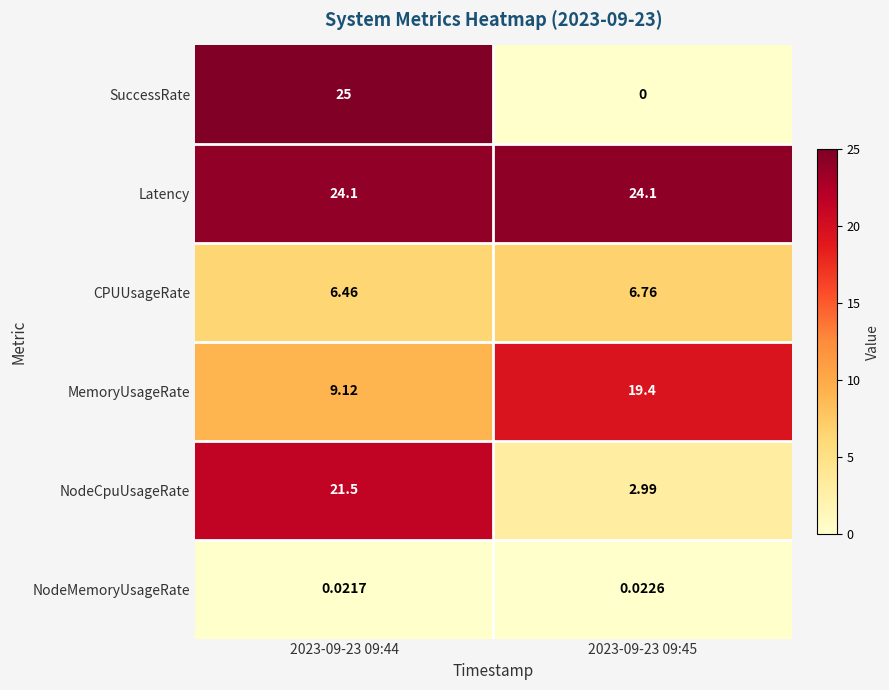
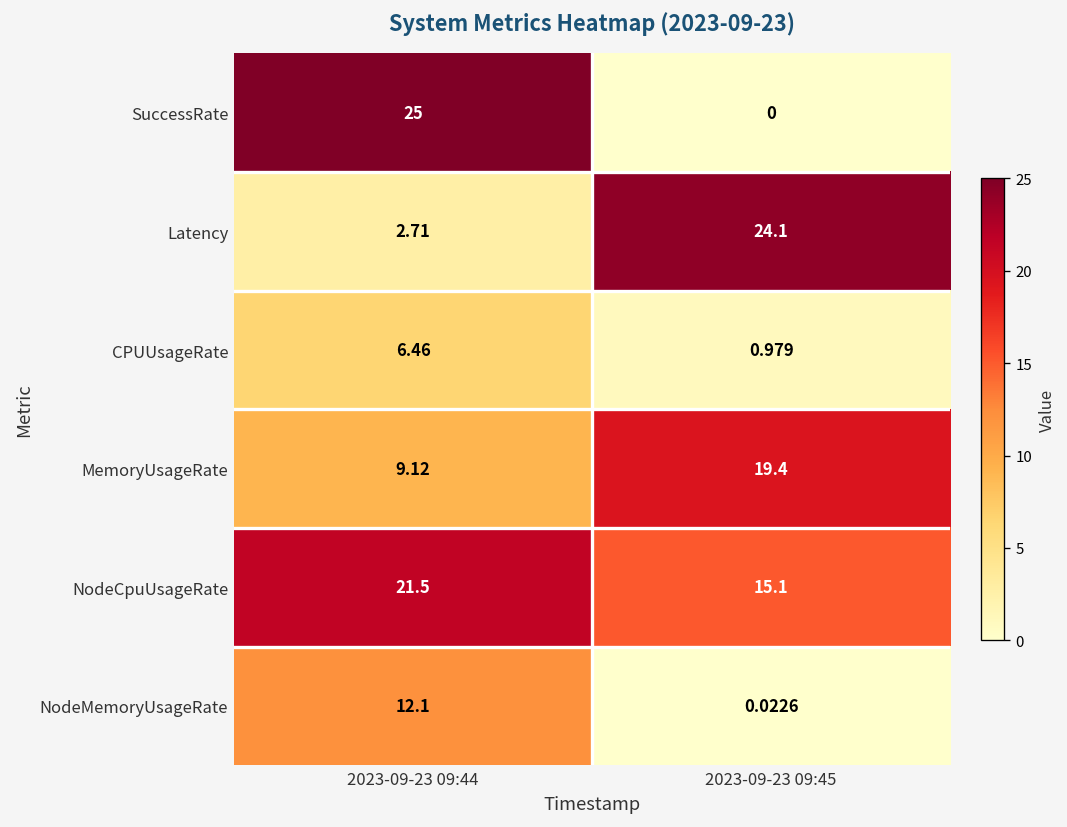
Latency, 2023-09-23 09:44: 24.1 -> 2.71
CPUUsageRate, 2023-09-23 09:45: 6.76 -> 0.979
NodeCpuUsageRate, 2023-09-23 09:45: 2.99 -> 15.1
NodeMemoryUsageRate, 2023-09-23 09:44: 0.0217 -> 12.1
